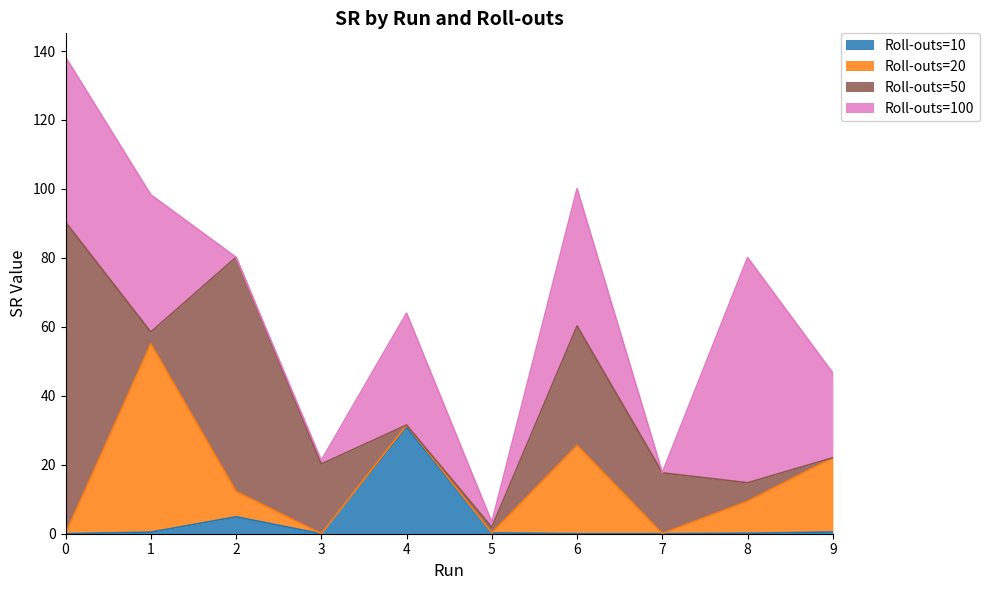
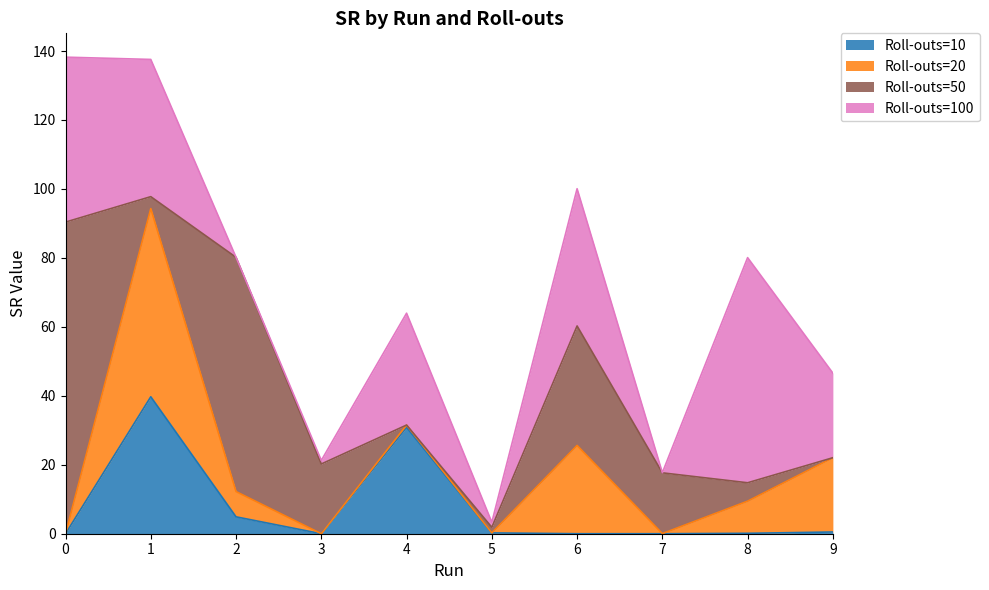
Roll-outs=10, 1: 0 -> 40
